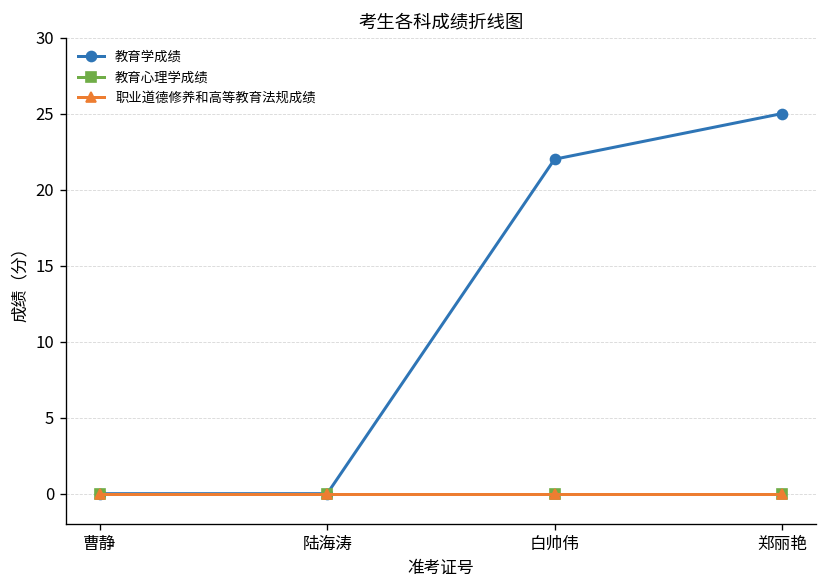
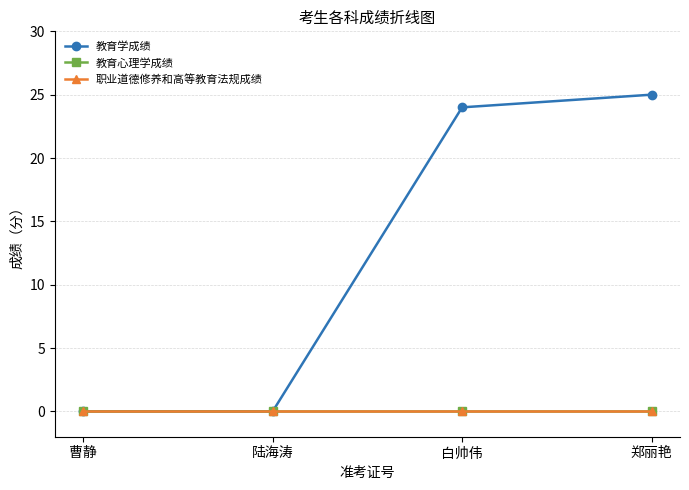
教育学成绩, 白帅伟: 22 -> 24
